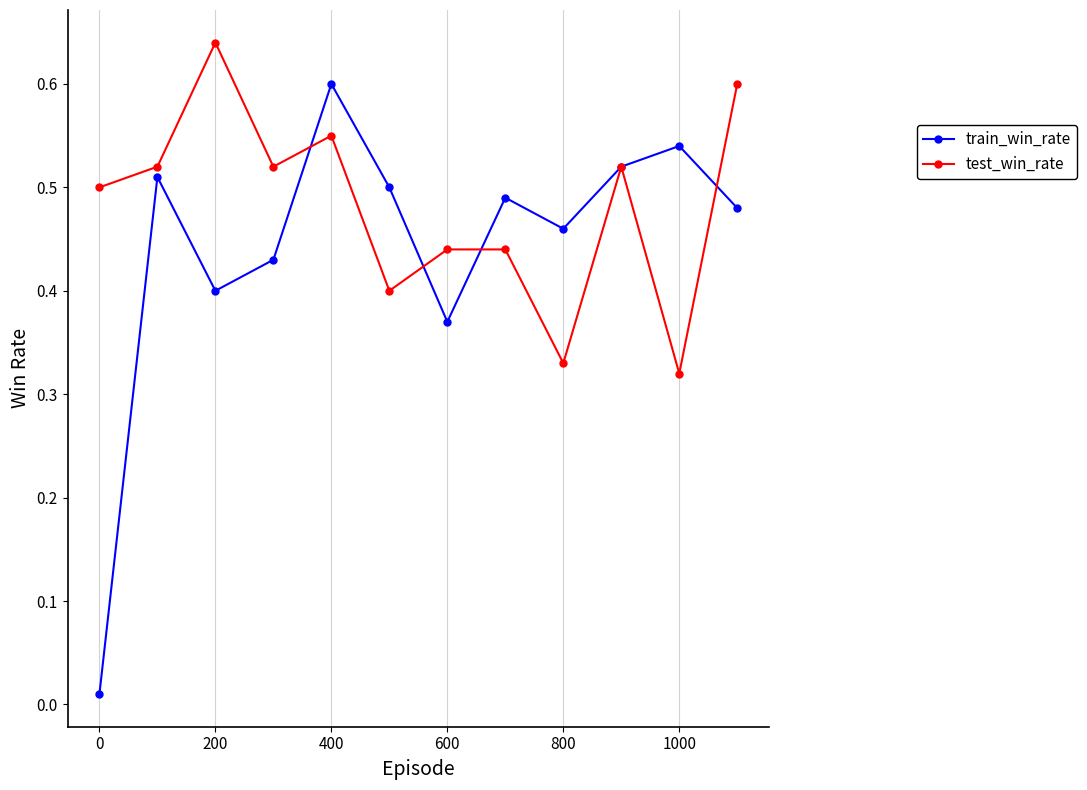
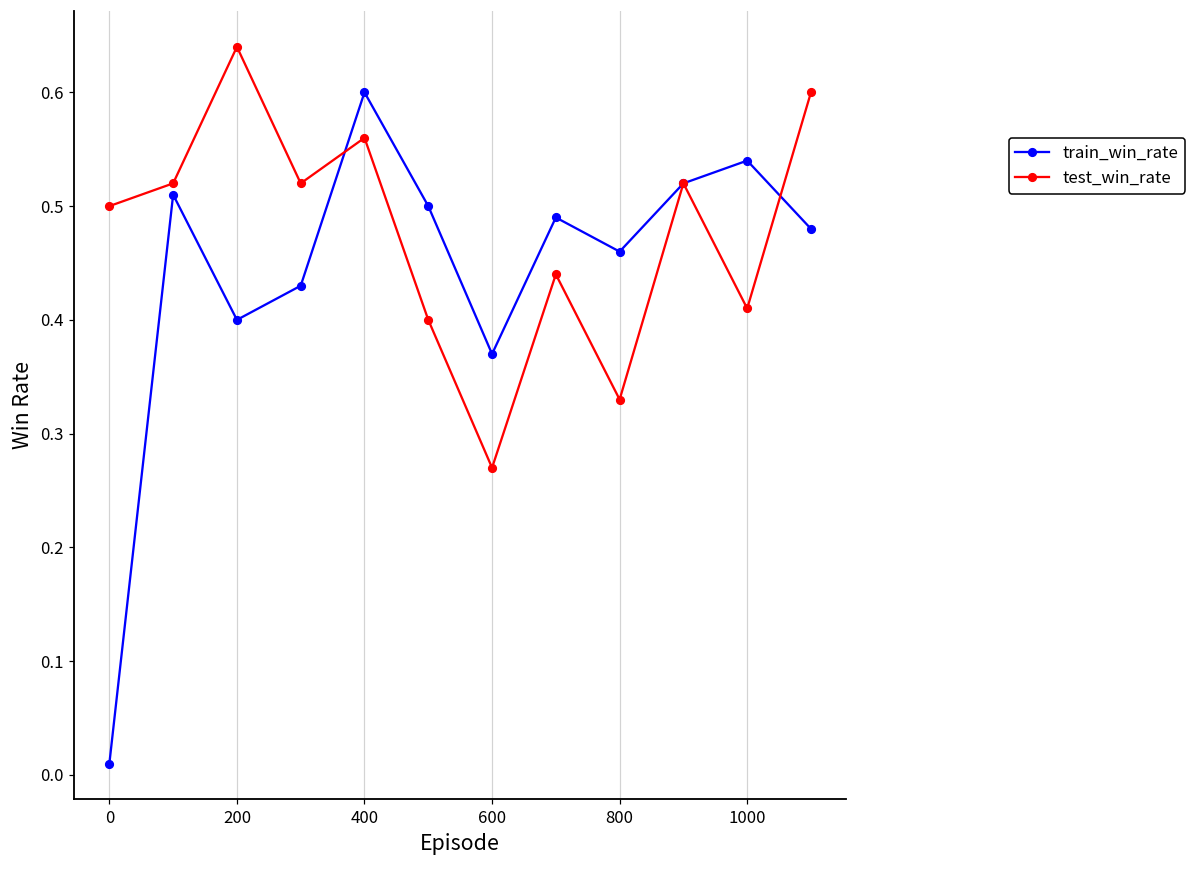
test_win_rate, 400: 0.55 -> 0.56
test_win_rate, 600: 0.44 -> 0.27
test_win_rate, 1000: 0.32 -> 0.41
